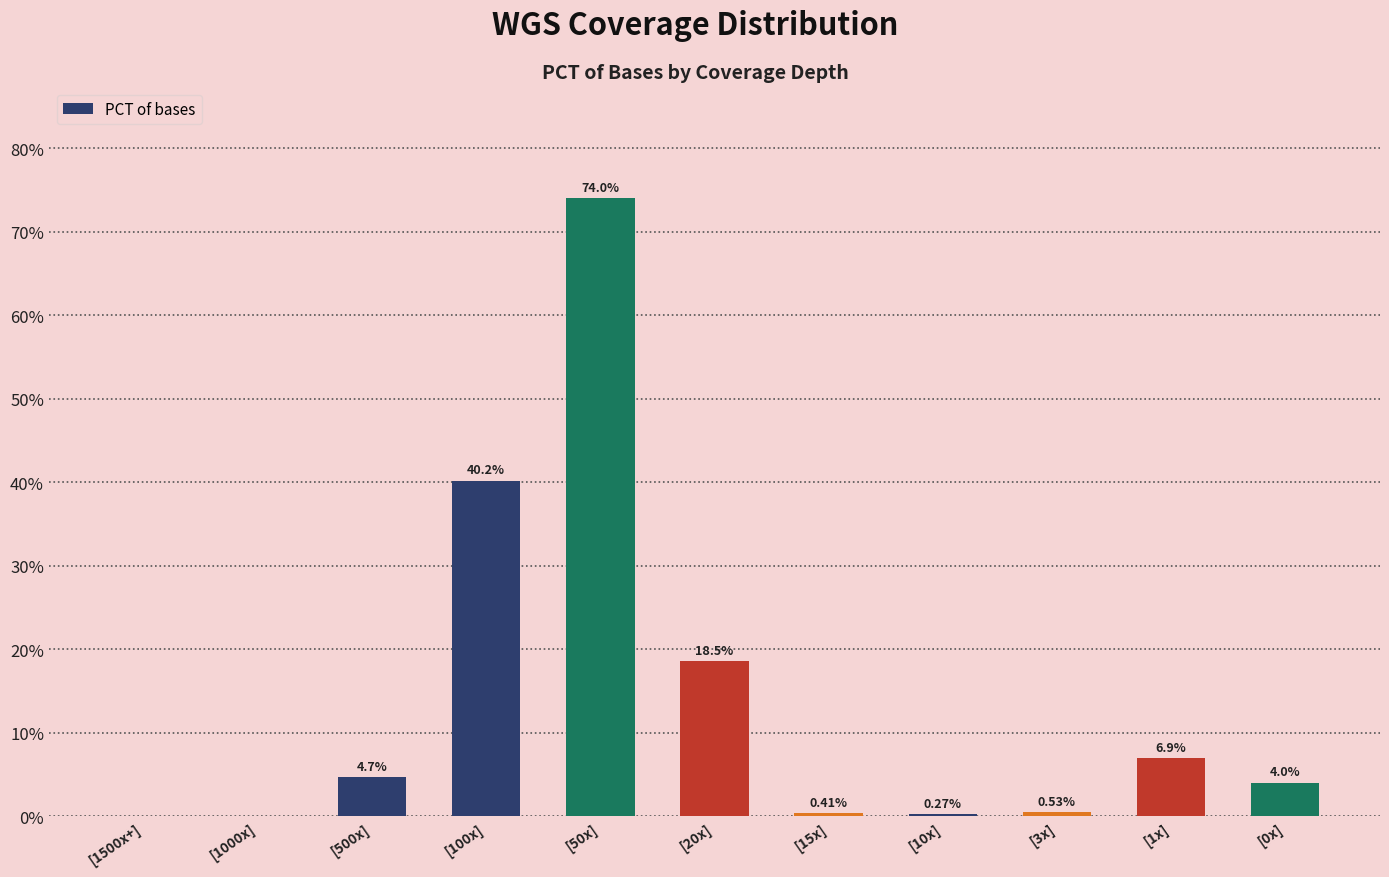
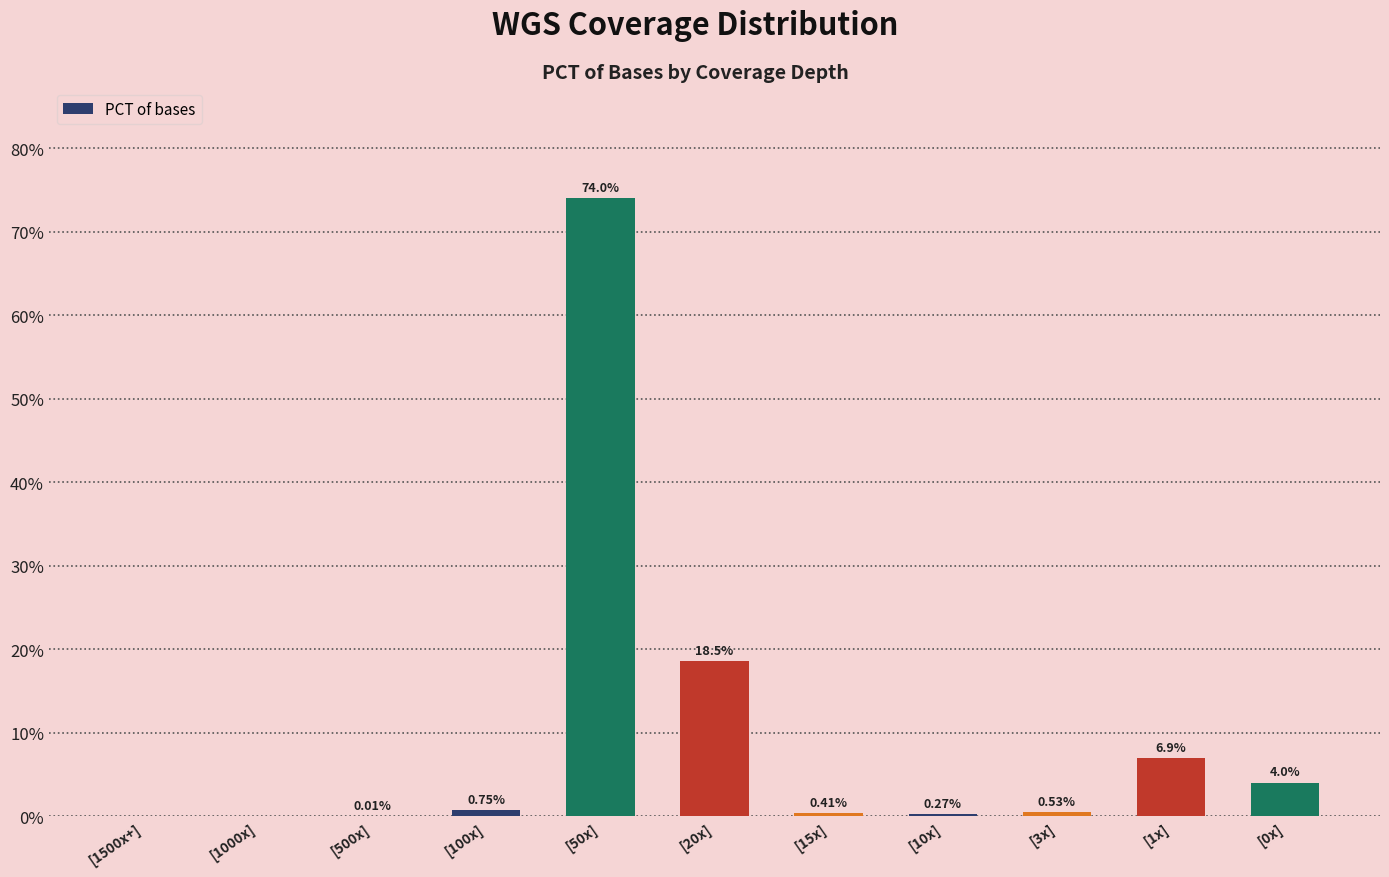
[500x]: 4.7% -> 0.01%
[100x]: 40.2% -> 0.75%
